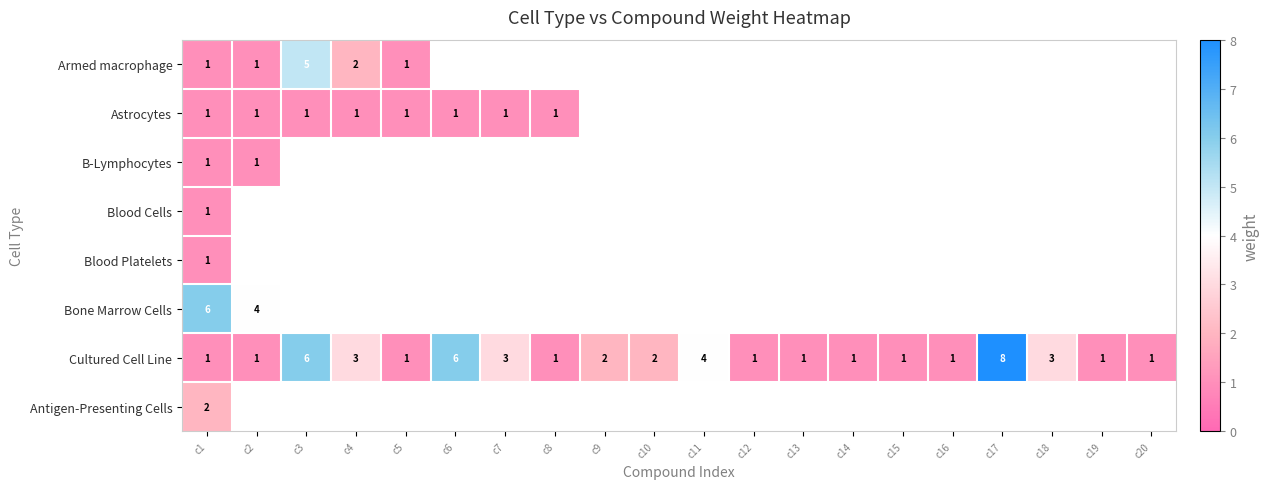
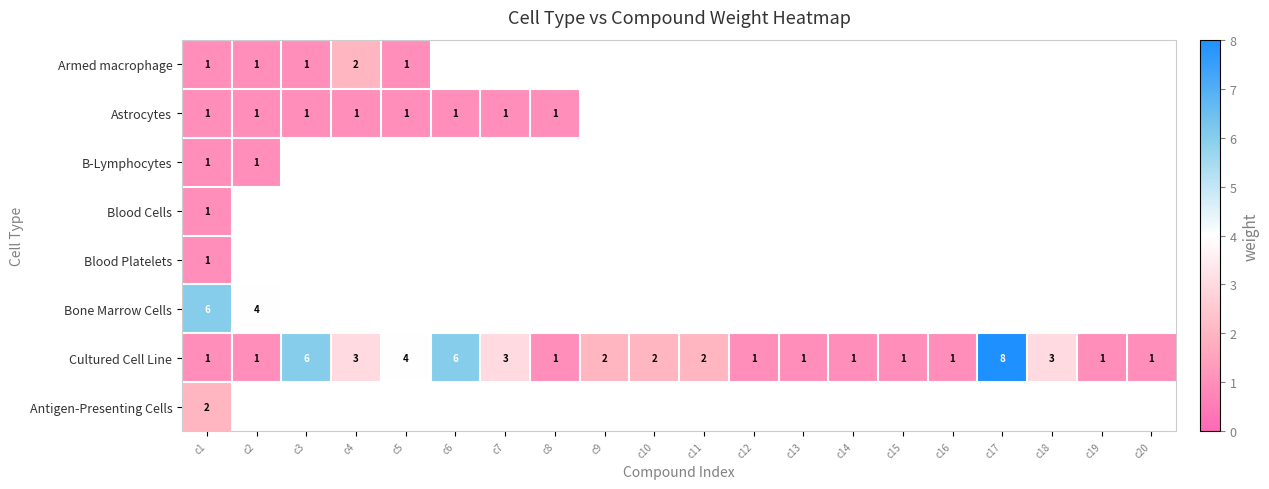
Armed macrophage, c3: 5 -> 1
Cultured Cell Line, c5: 1 -> 4
Cultured Cell Line, c11: 4 -> 2
